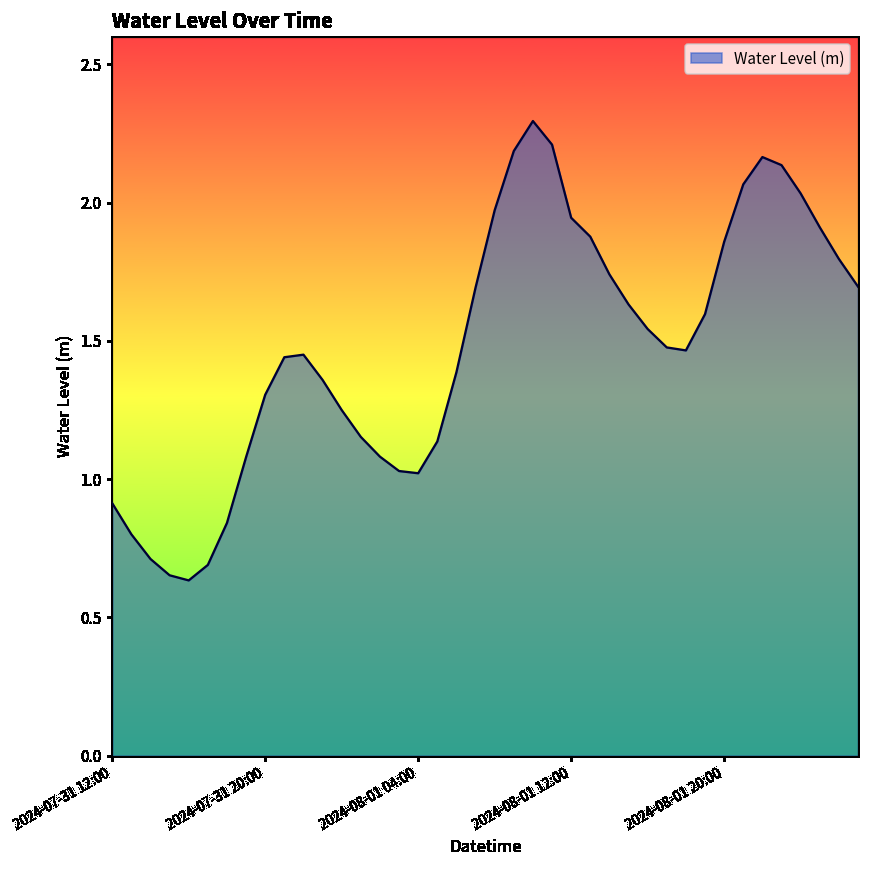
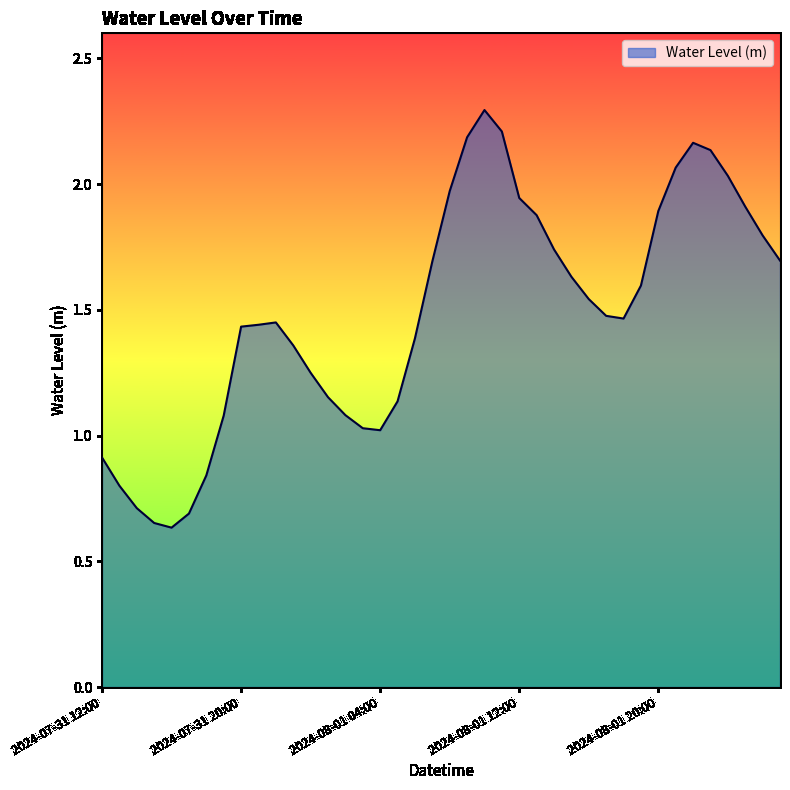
2024-07-31 20:00: 1.31 -> 1.43
2024-08-01 20:00: 1.86 -> 1.89
